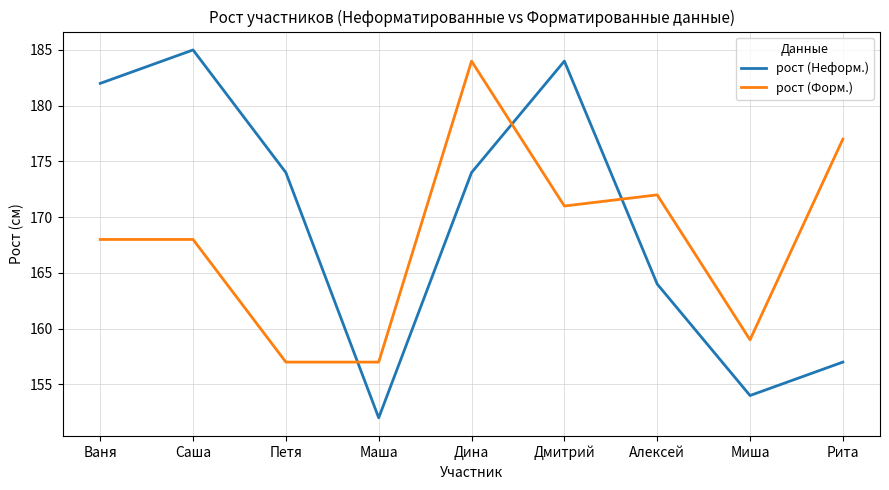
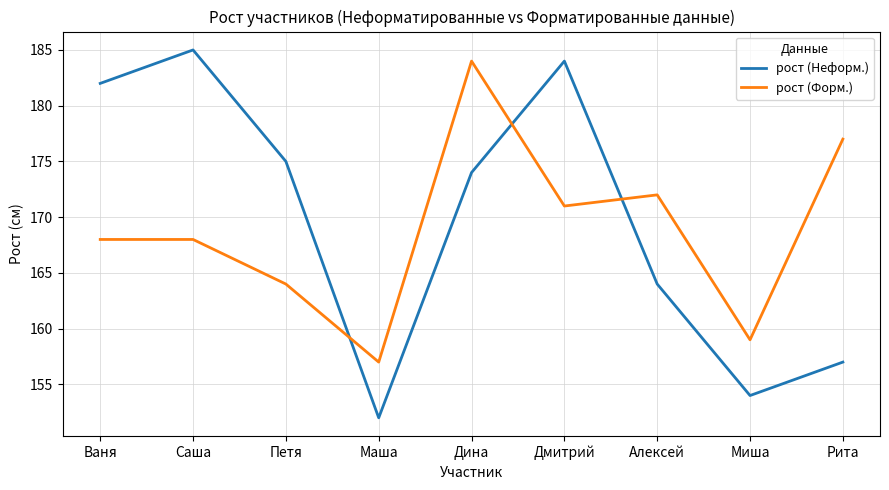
рост (Неформ.), Петя: 174 -> 175
рост (Форм.), Петя: 157 -> 164
